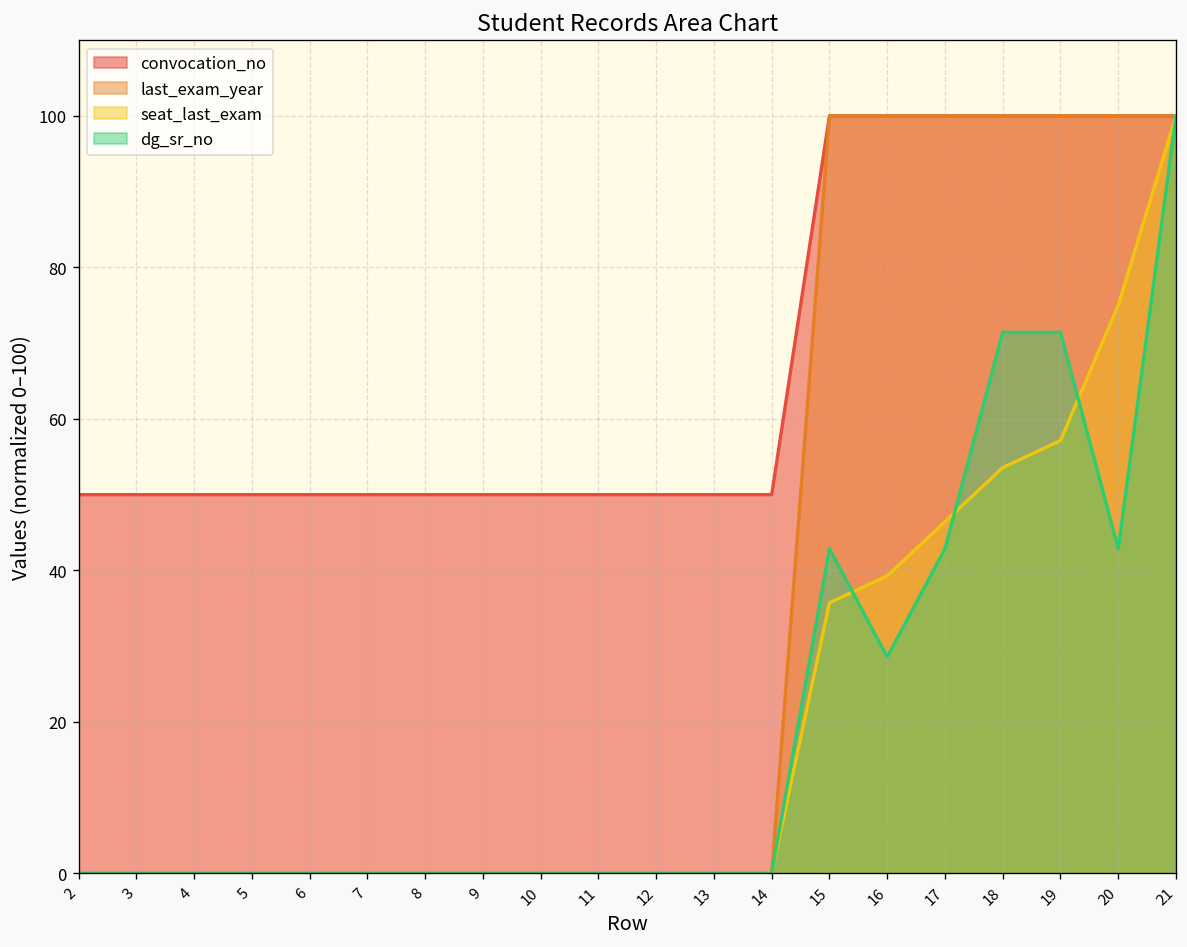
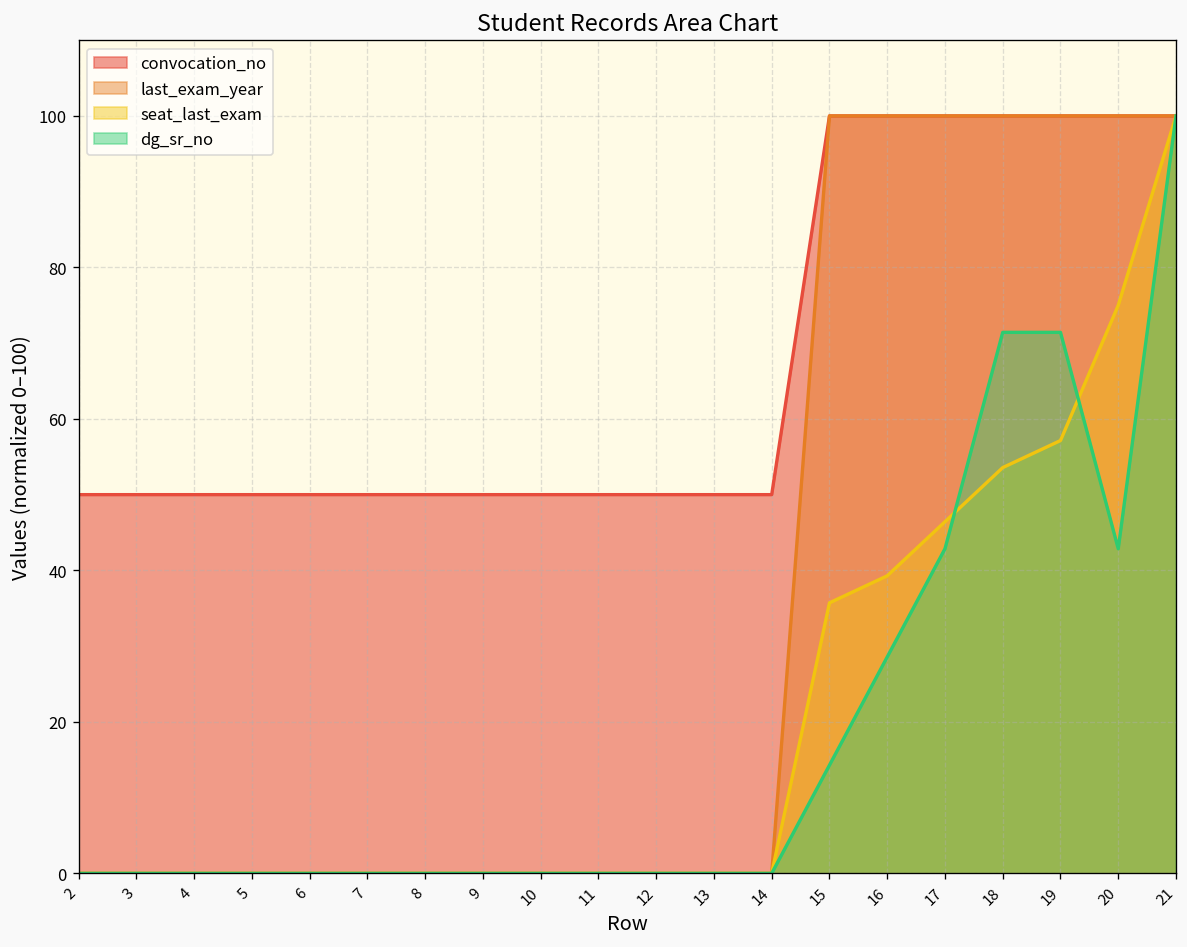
dg_sr_no, 15: 43 -> 14
